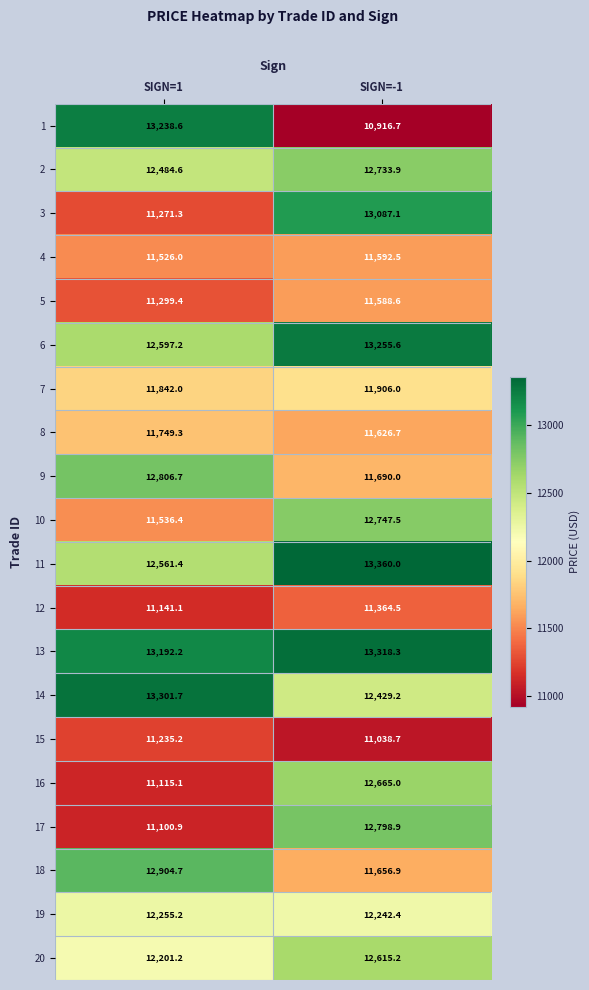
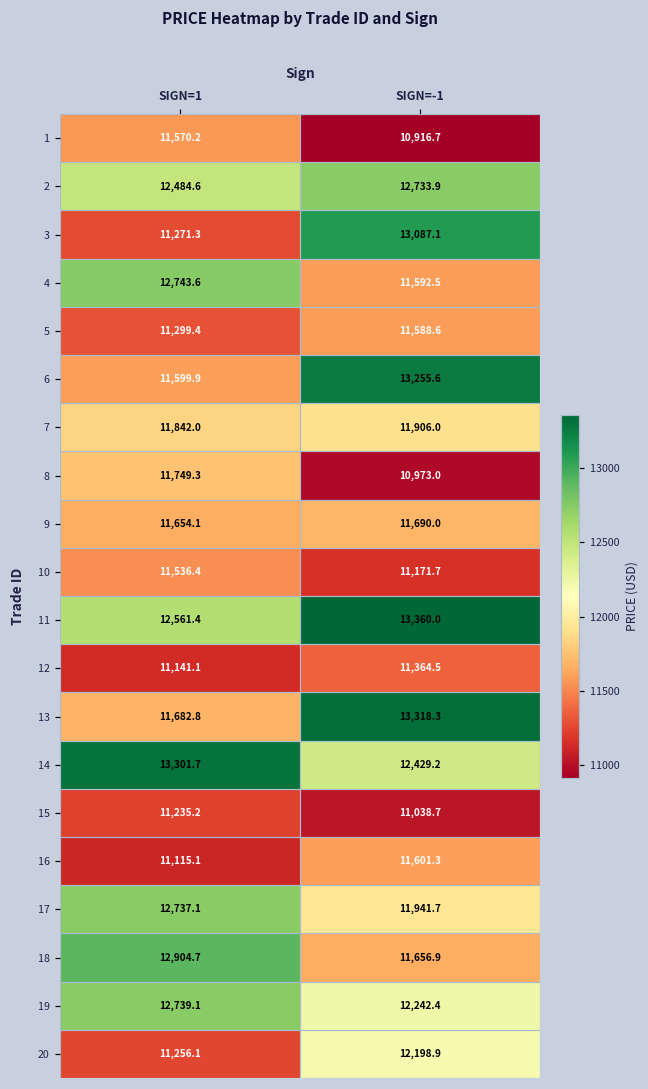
1, SIGN=1: 13,238.6 -> 11,570.2
4, SIGN=1: 11,526.0 -> 12,743.6
6, SIGN=1: 12,597.2 -> 11,599.9
8, SIGN=-1: 11,626.7 -> 10,973.0
9, SIGN=1: 12,806.7 -> 11,654.1
10, SIGN=-1: 12,747.5 -> 11,171.7
13, SIGN=1: 13,192.2 -> 11,682.8
16, SIGN=-1: 12,665.0 -> 11,601.3
17, SIGN=1: 11,100.9 -> 12,737.1
17, SIGN=-1: 12,798.9 -> 11,941.7
19, SIGN=1: 12,255.2 -> 12,739.1
20, SIGN=1: 12,201.2 -> 11,256.1
20, SIGN=-1: 12,615.2 -> 12,198.9
